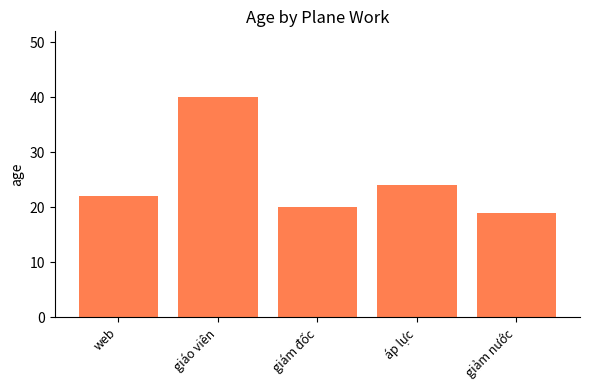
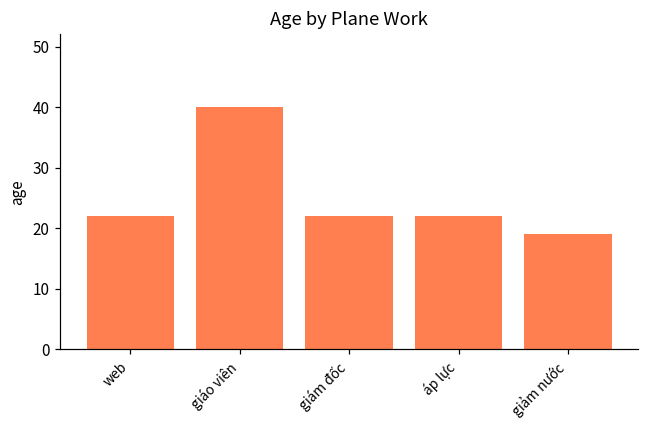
giám đốc: 20 -> 22
áp lực: 24 -> 22
